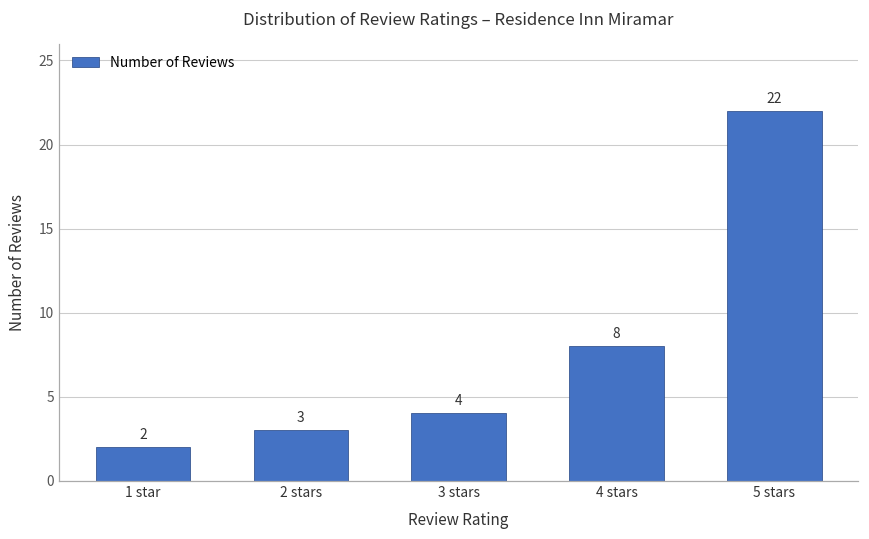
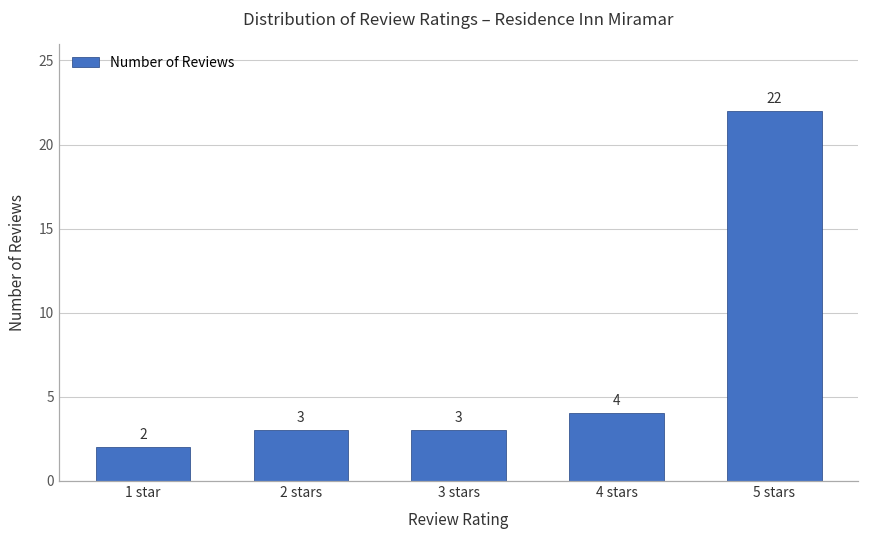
3 stars: 4 -> 3
4 stars: 8 -> 4
